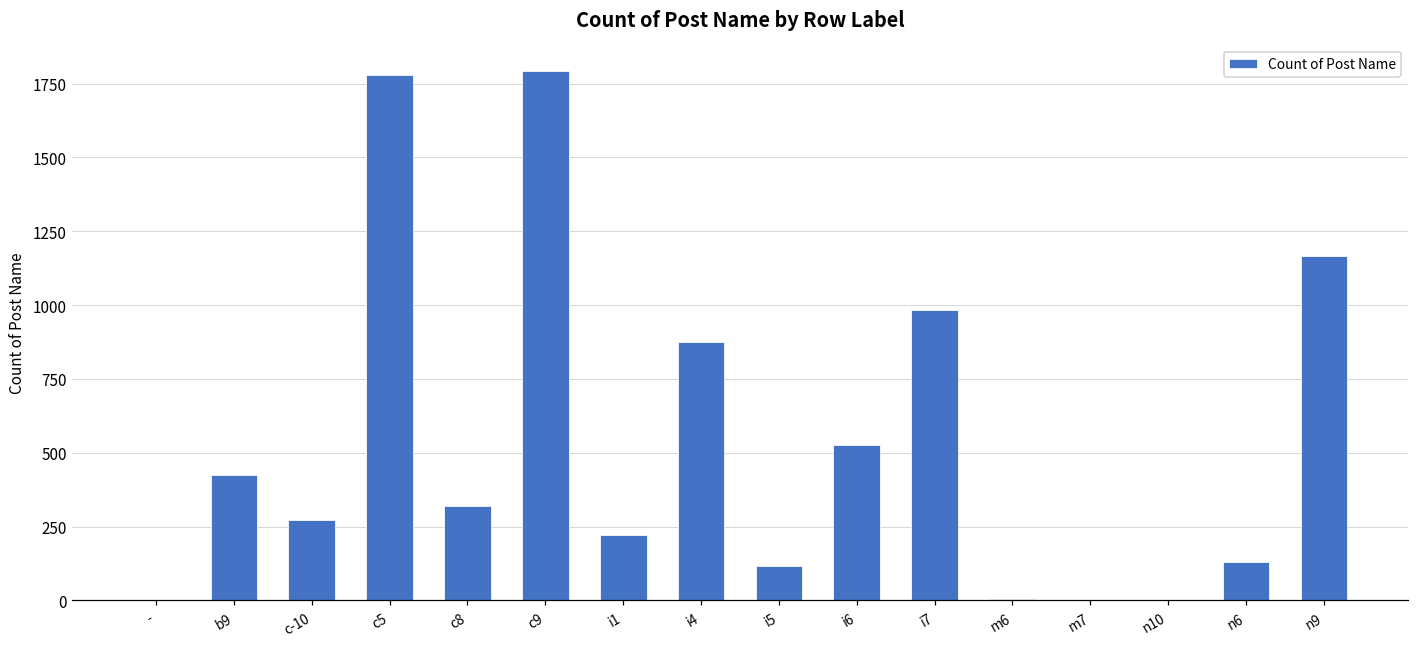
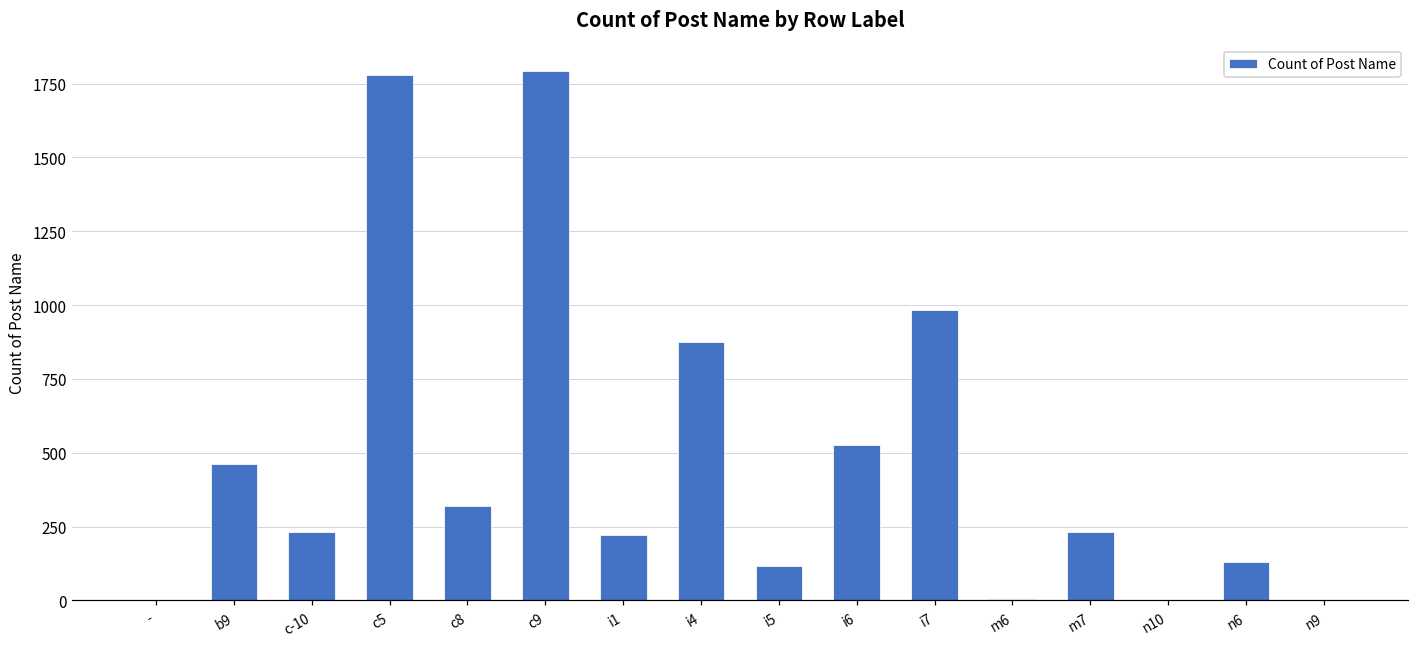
b9: 430 -> 460
c-10: 270 -> 230
m7: 0 -> 230
n9: 1170 -> 0
